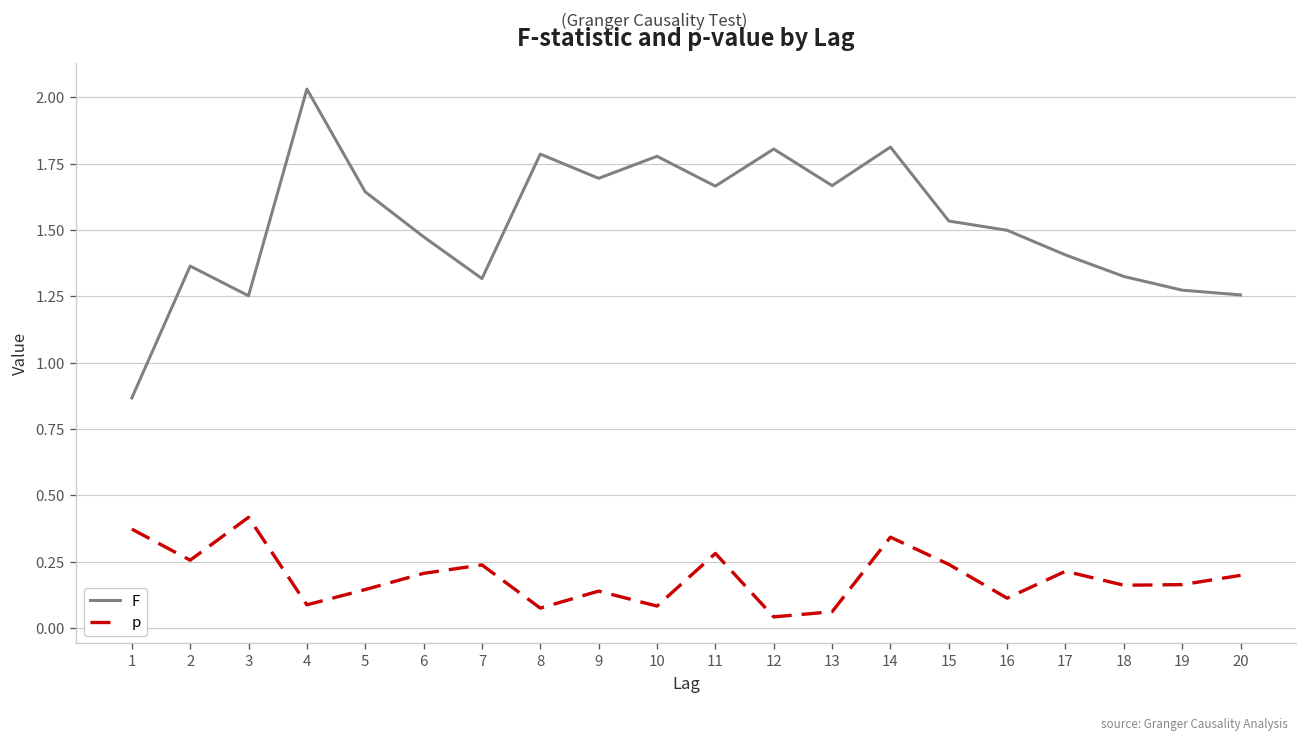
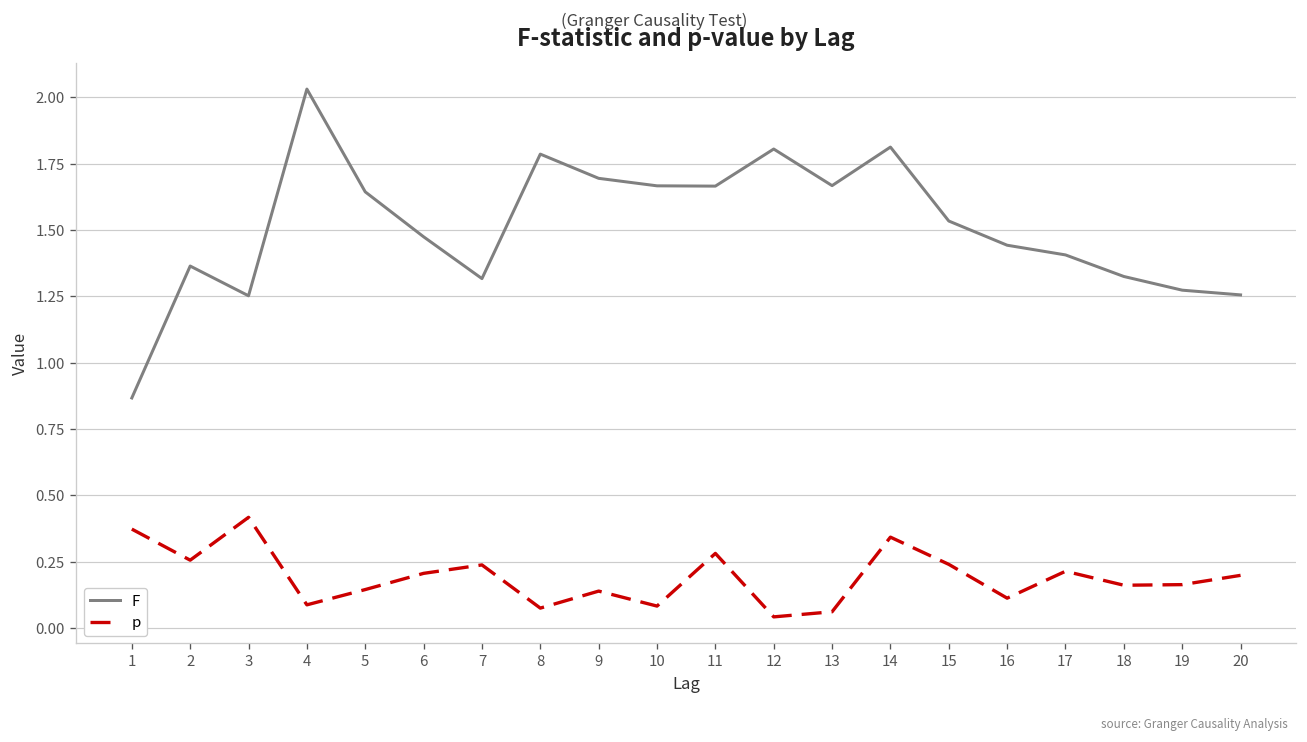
F, 10: 1.78 -> 1.67
F, 16: 1.50 -> 1.44
